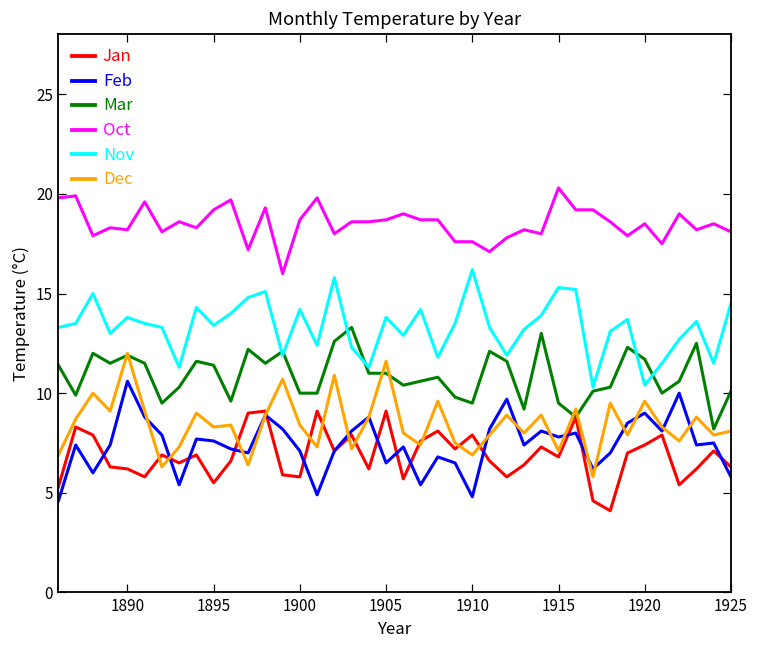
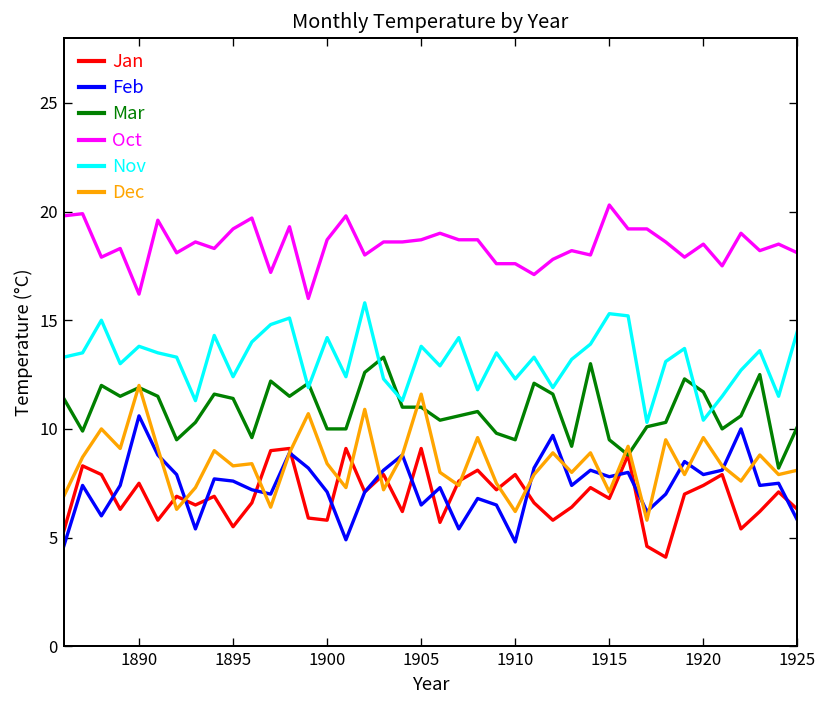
Jan, 1890: 6.2 -> 7.5
Oct, 1890: 18.2 -> 16.2
Nov, 1895: 13.4 -> 12.4
Nov, 1910: 16.2 -> 12.3
Dec, 1910: 6.9 -> 6.2
Feb, 1920: 9.0 -> 7.9
